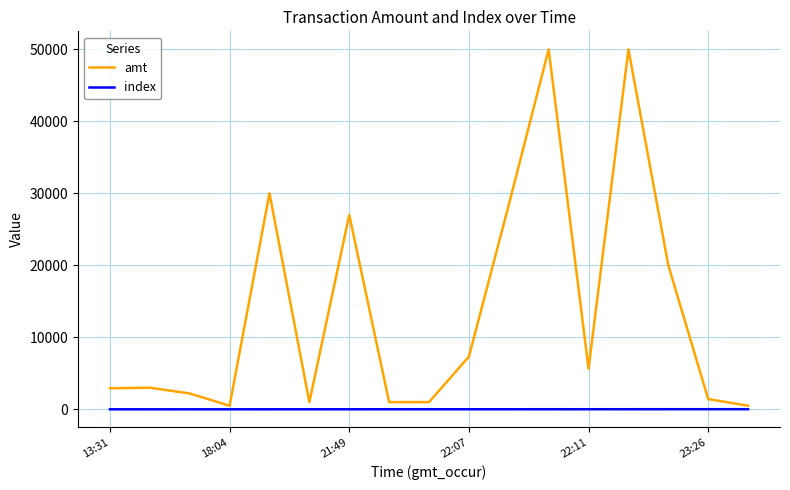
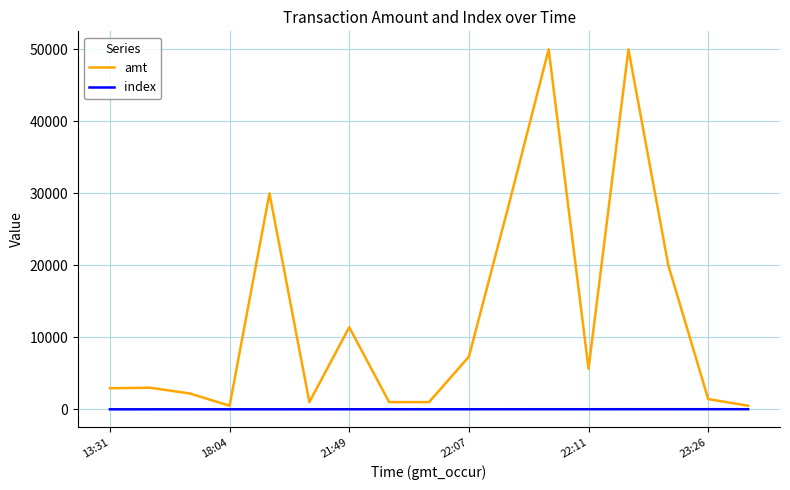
amt, 21:49: 27000 -> 11000
